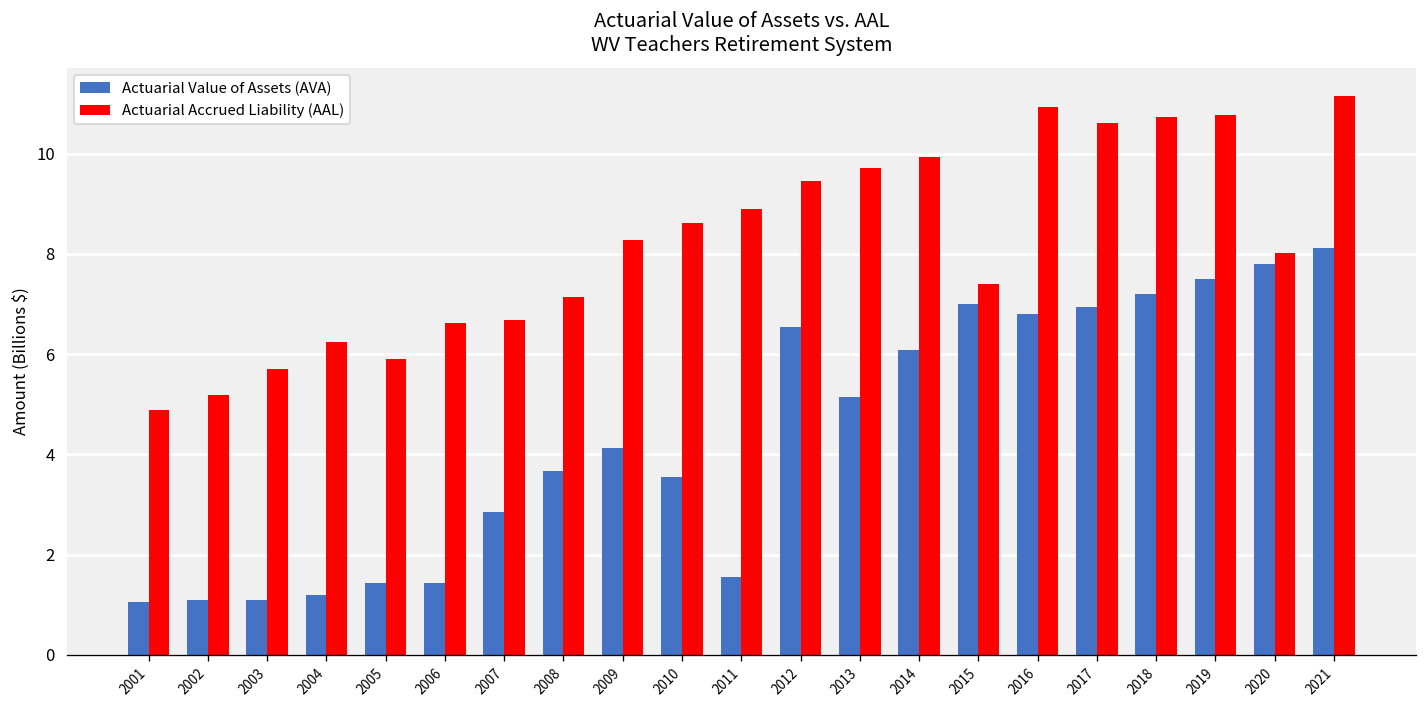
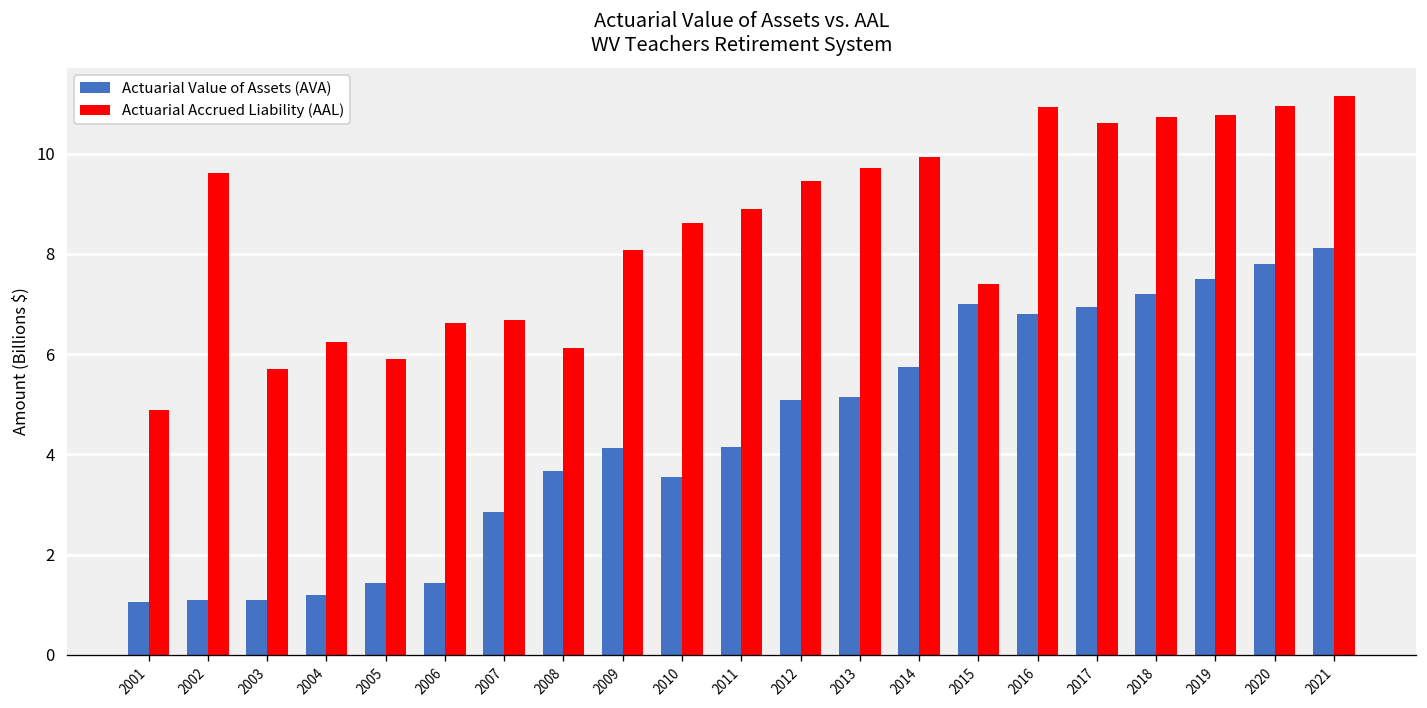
Actuarial Accrued Liability (AAL), 2002: 5.2 -> 9.6
Actuarial Accrued Liability (AAL), 2008: 7.1 -> 6.1
Actuarial Accrued Liability (AAL), 2009: 8.3 -> 8.1
Actuarial Value of Assets (AVA), 2011: 1.6 -> 4.1
Actuarial Value of Assets (AVA), 2012: 6.5 -> 5.1
Actuarial Value of Assets (AVA), 2014: 6.1 -> 5.8
Actuarial Accrued Liability (AAL), 2020: 8.0 -> 11.0
